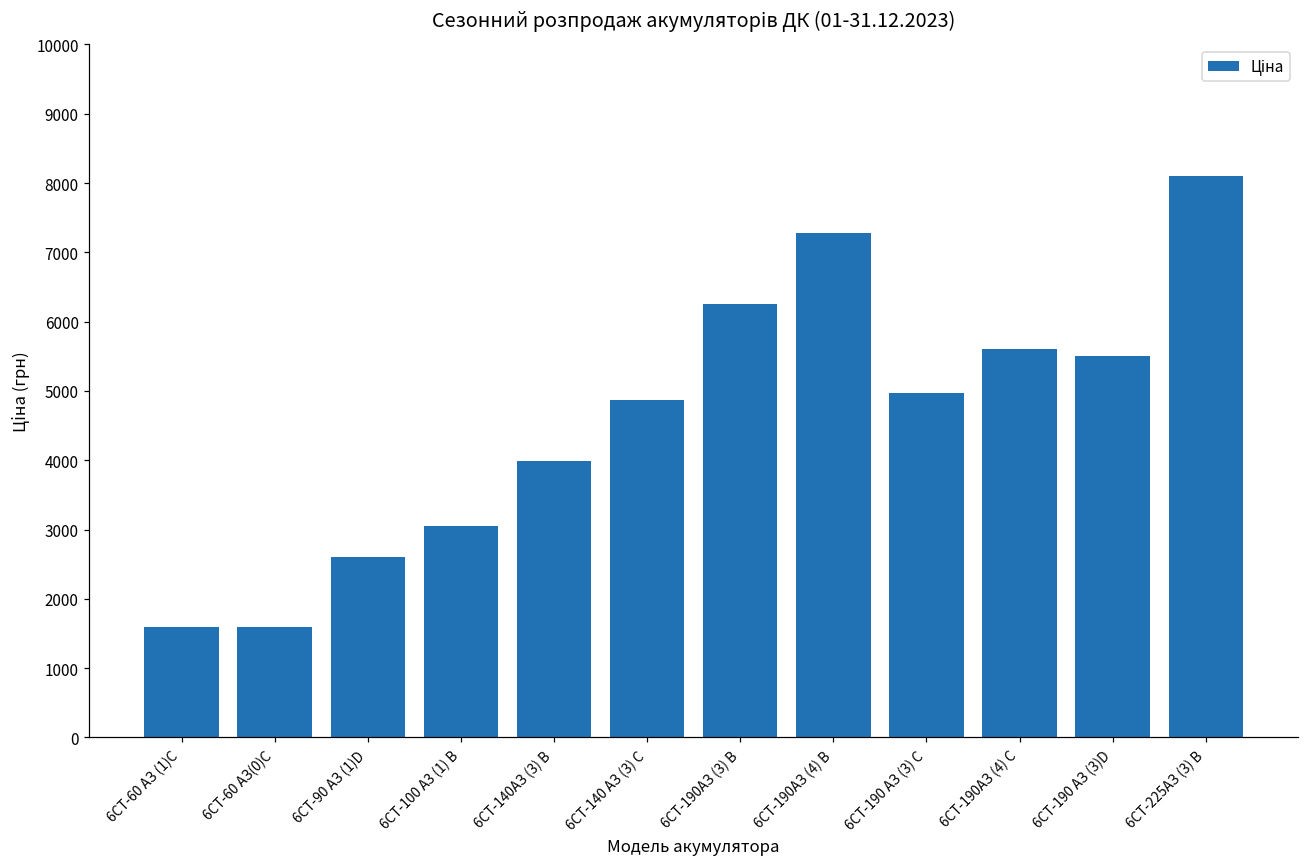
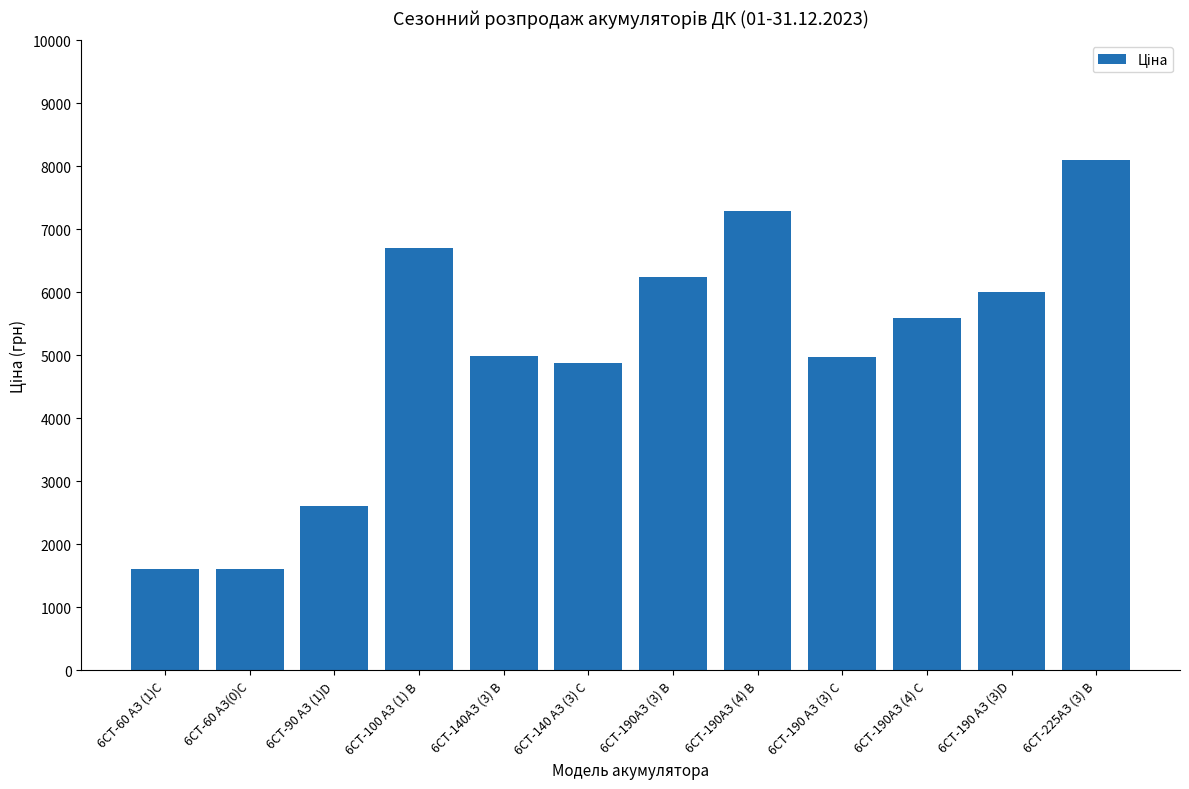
6СТ-100 А3 (1) B: 3100 -> 6700
6СТ-140АЗ (3) B: 4000 -> 5000
6СТ-190 АЗ (3)D: 5500 -> 6000
